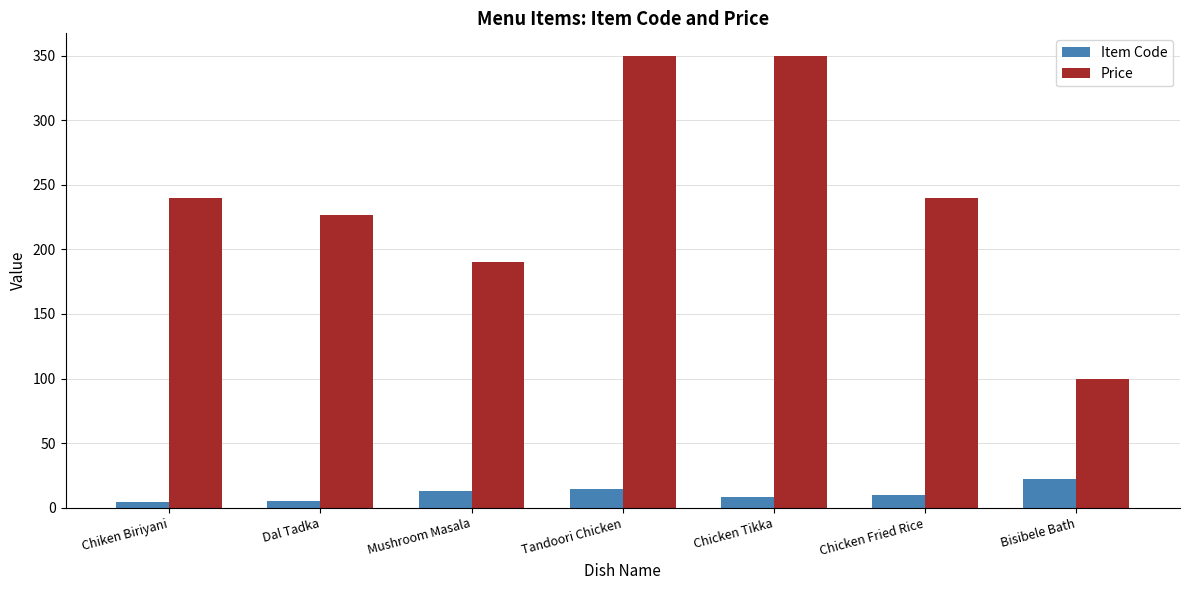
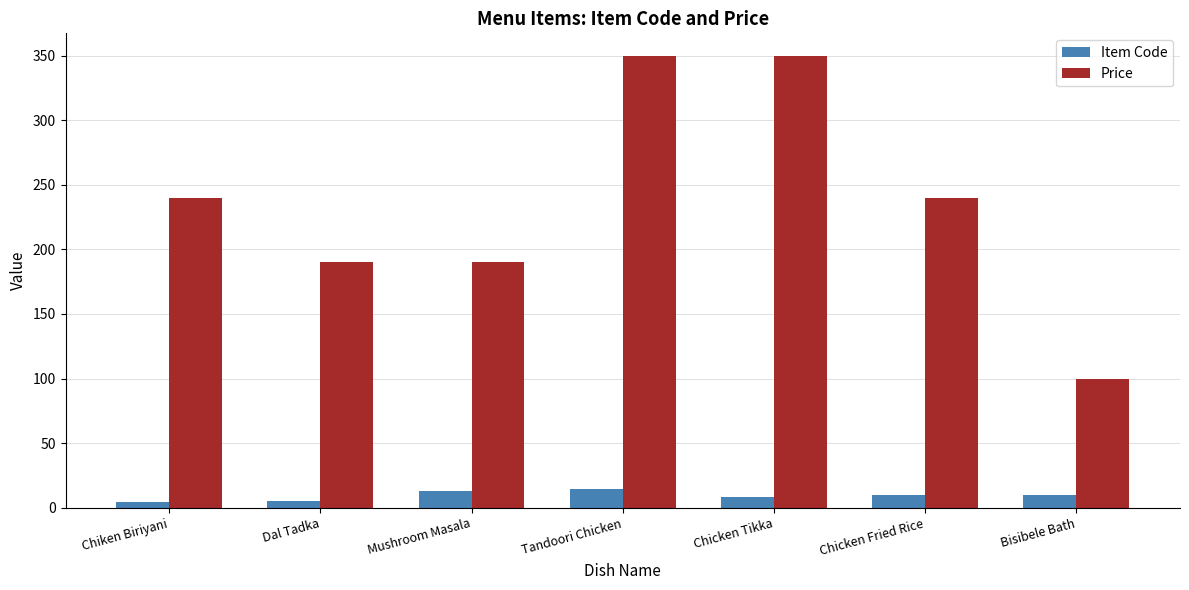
Price, Dal Tadka: 227 -> 190
Item Code, Bisibele Bath: 22 -> 10
